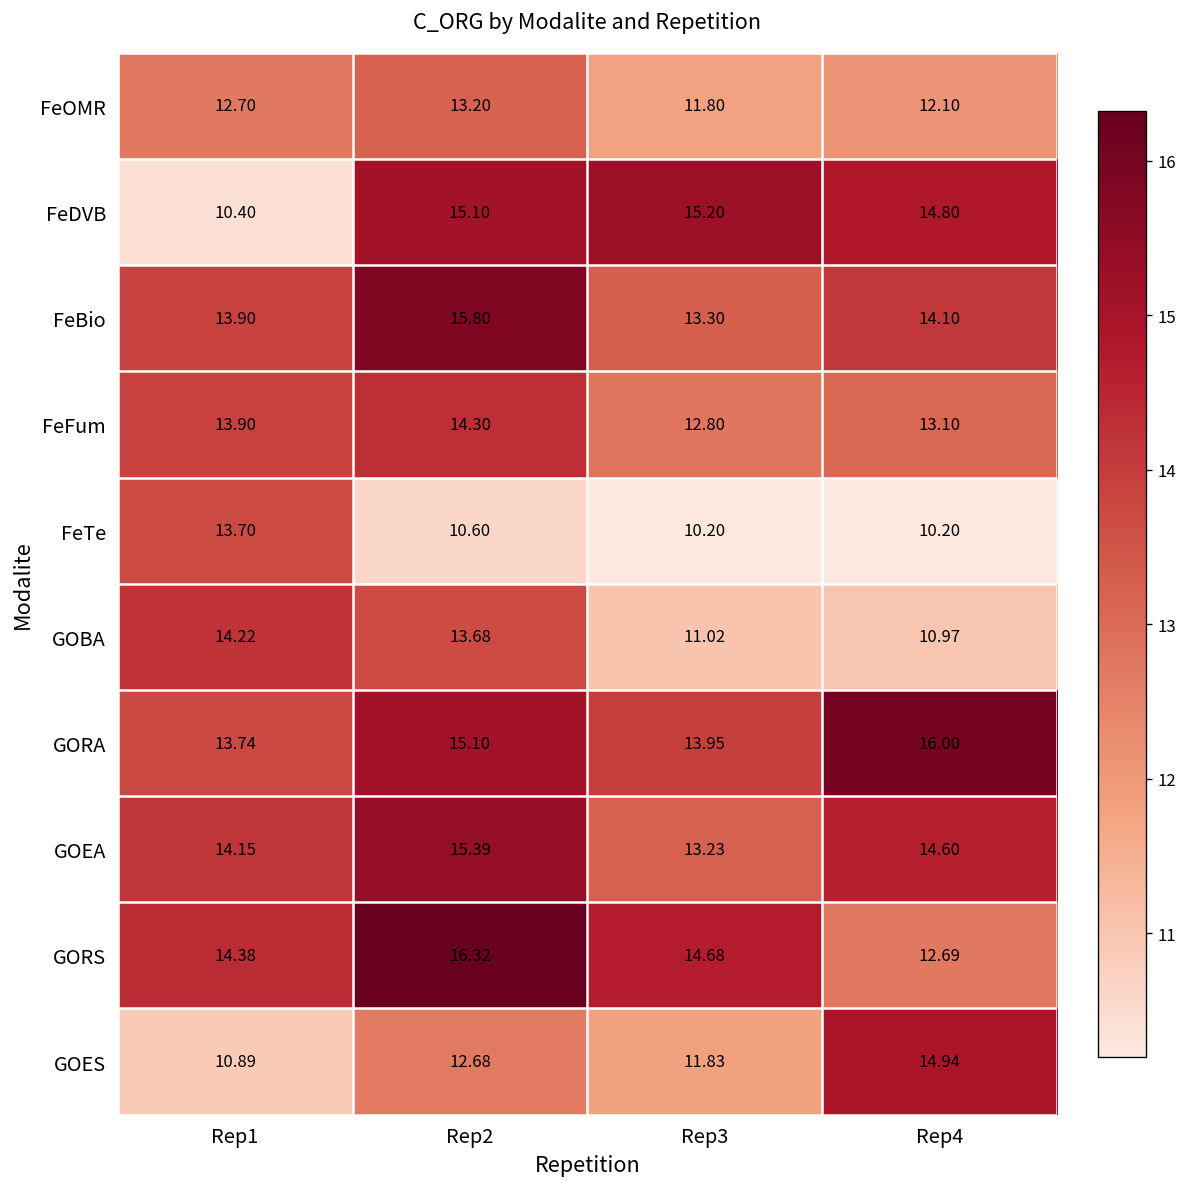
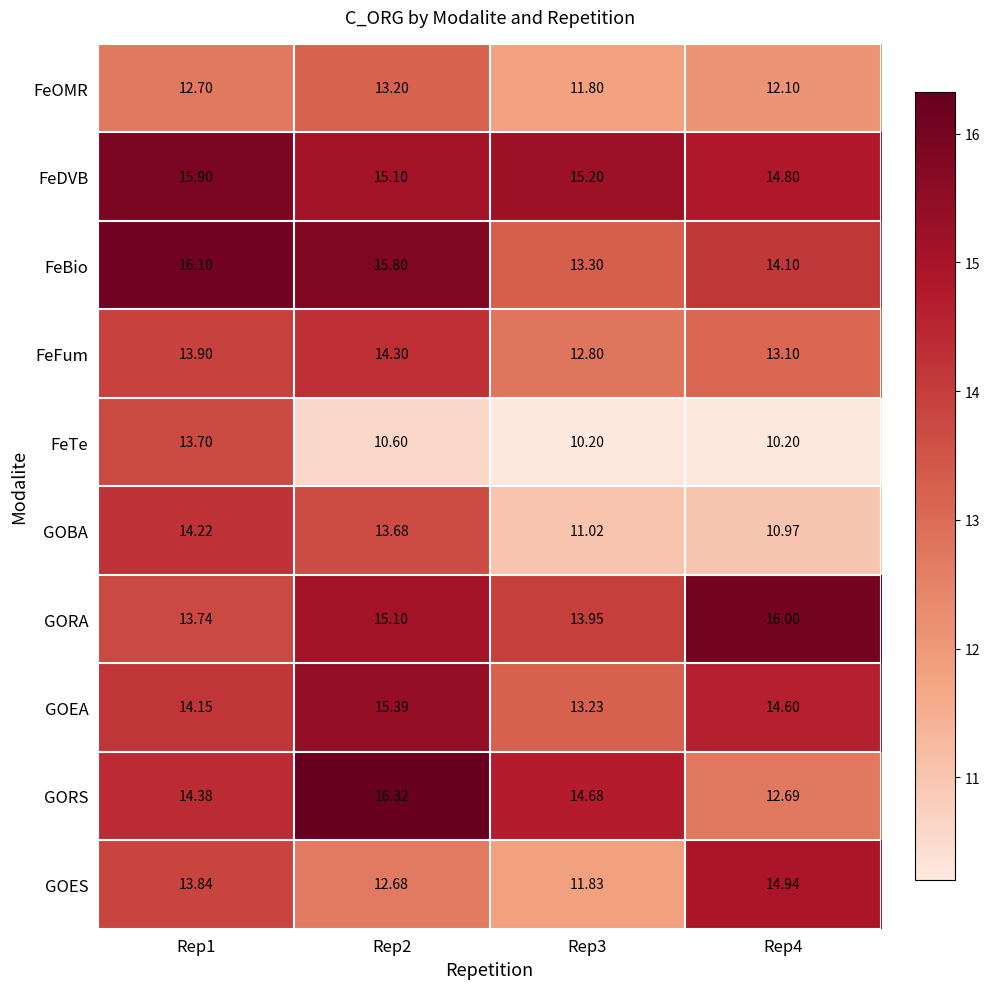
FeDVB, Rep1: 10.40 -> 15.90
FeBio, Rep1: 13.90 -> 16.10
GOES, Rep1: 10.89 -> 13.84
